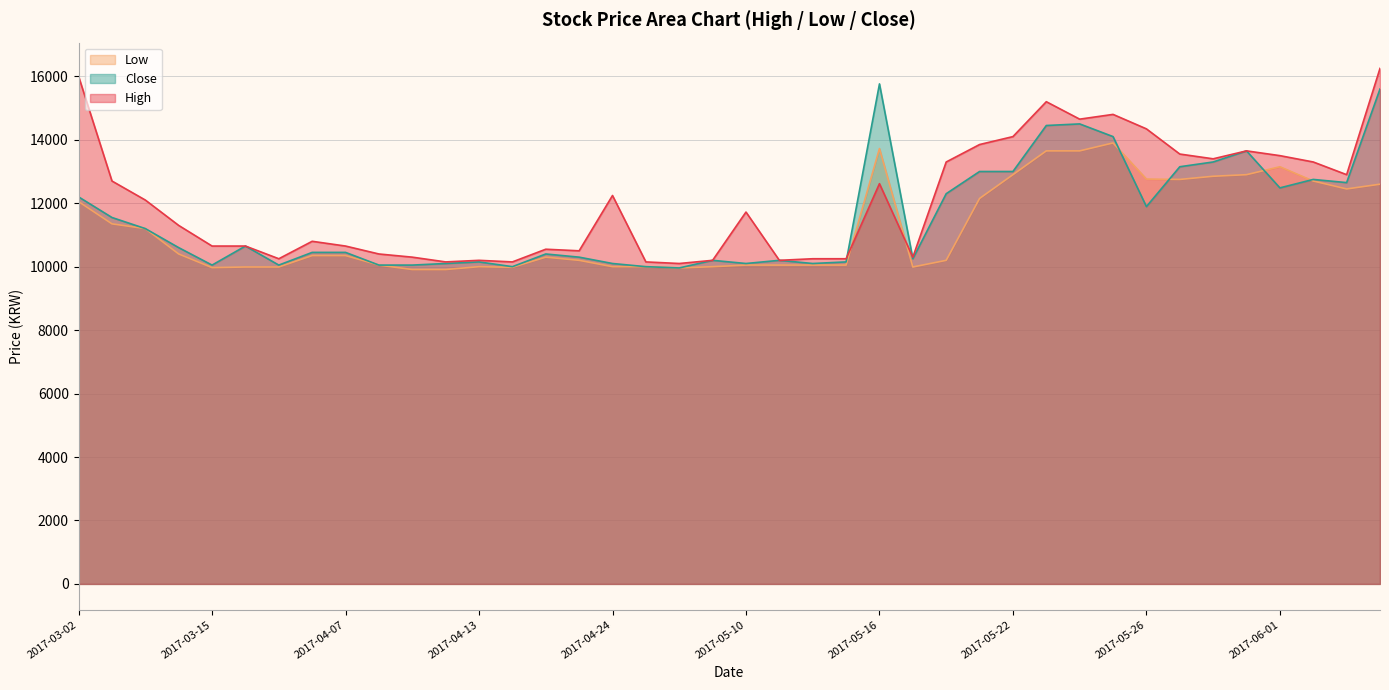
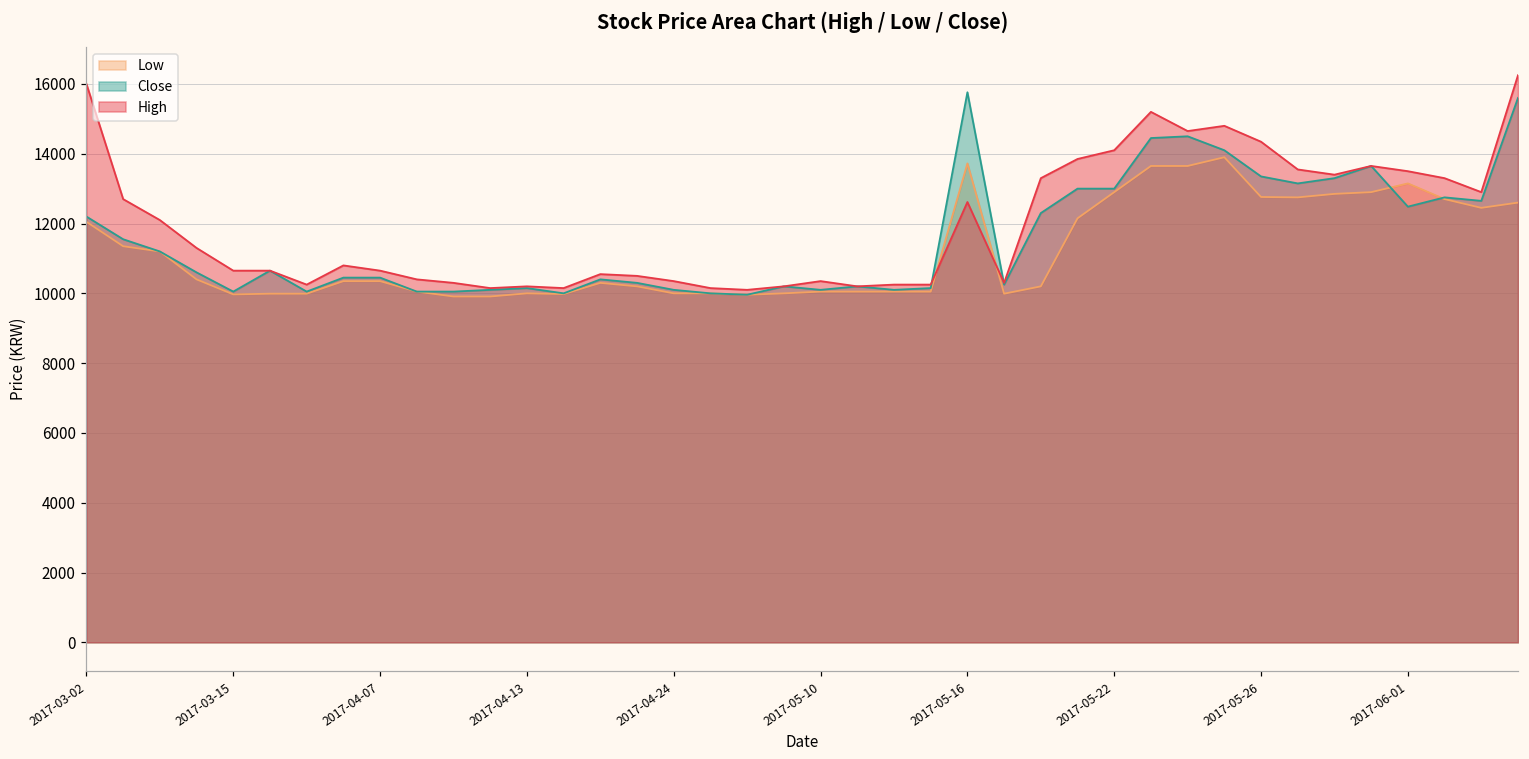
High, 2017-04-24: 12200 -> 10400
High, 2017-05-10: 11700 -> 10400
Close, 2017-05-26: 11900 -> 13400
